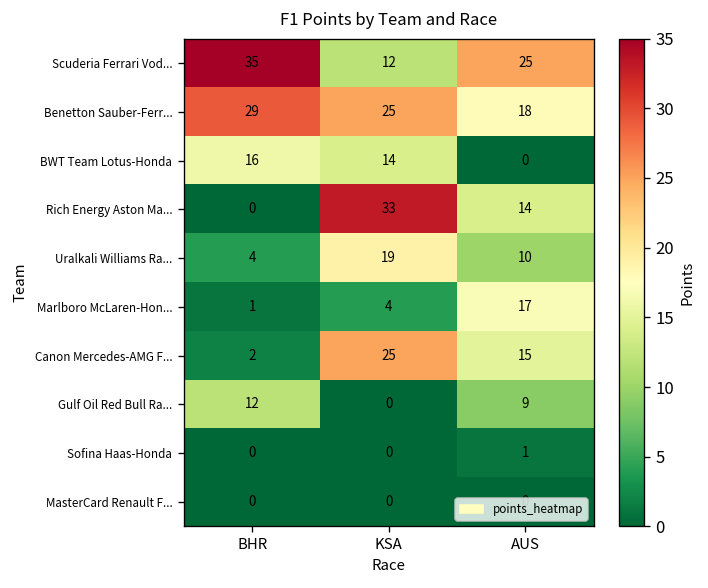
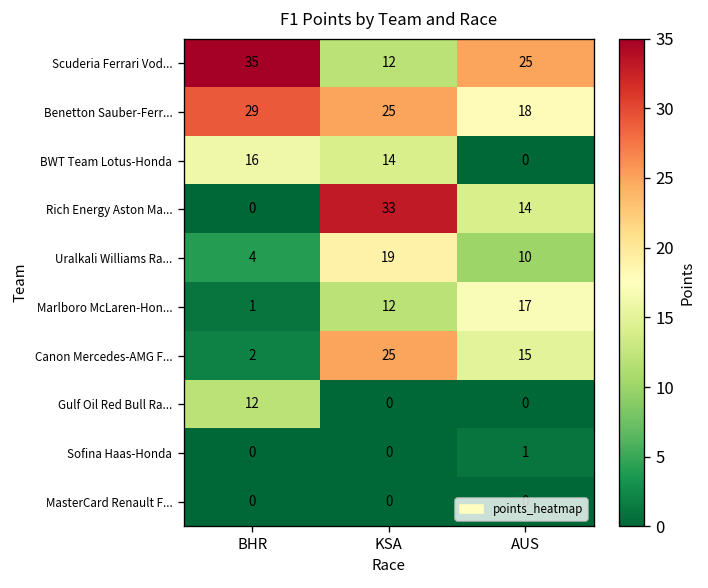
Marlboro McLaren-Hon..., KSA: 4 -> 12
Gulf Oil Red Bull Ra..., AUS: 9 -> 0
